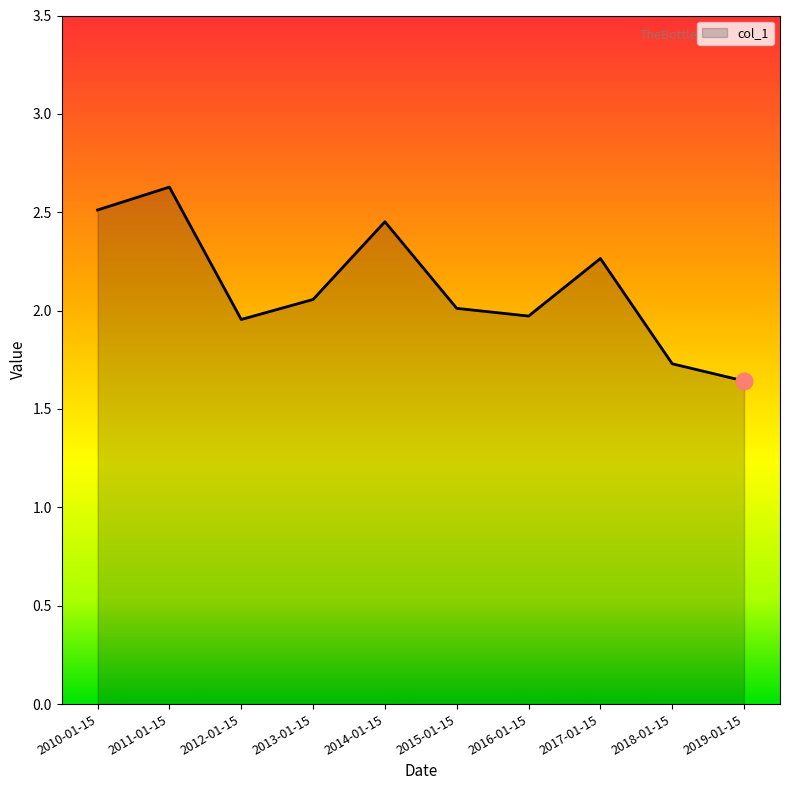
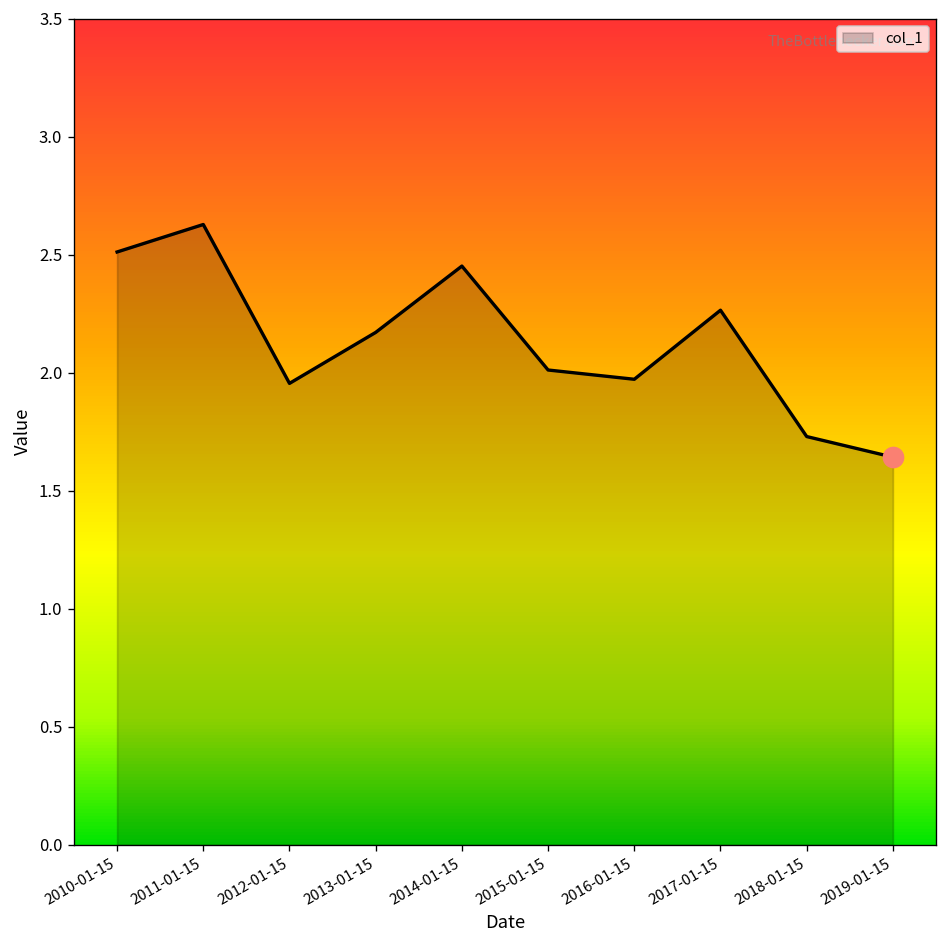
col_1, 2013-01-15: 2.06 -> 2.17
